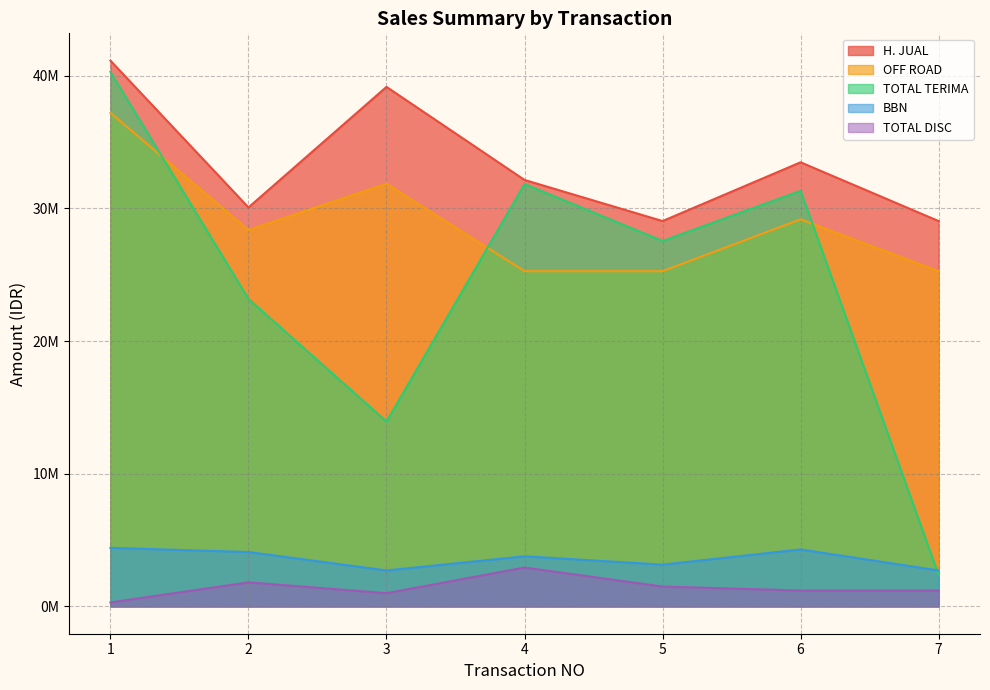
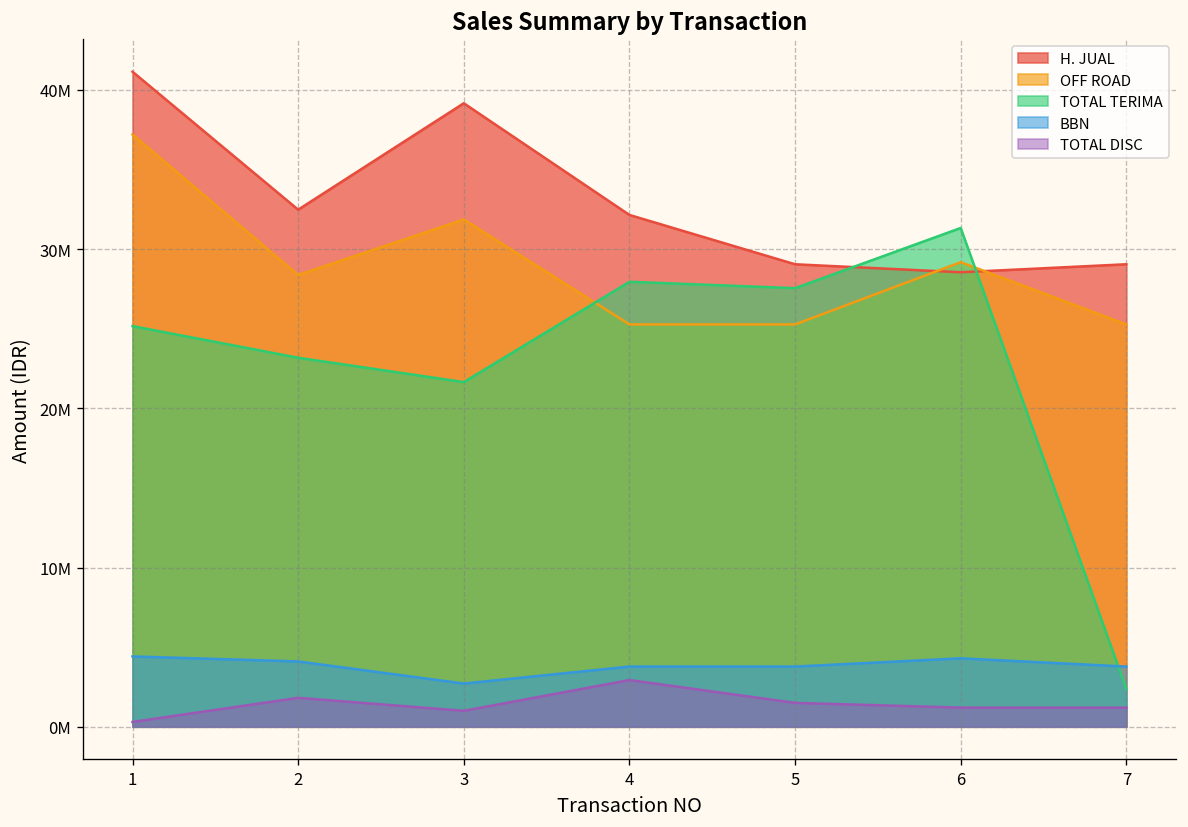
TOTAL TERIMA, 1: 40300000 -> 25200000
H. JUAL, 2: 30100000 -> 32500000
TOTAL TERIMA, 3: 13900000 -> 21600000
TOTAL TERIMA, 4: 31800000 -> 28000000
BBN, 5: 3200000 -> 3800000
H. JUAL, 6: 33500000 -> 28500000
BBN, 7: 2700000 -> 3800000
